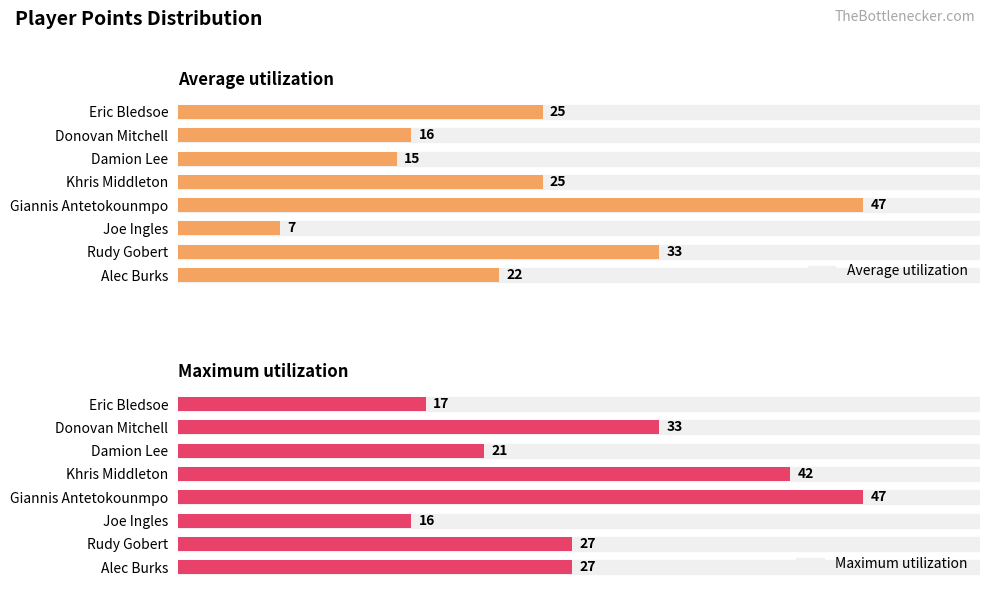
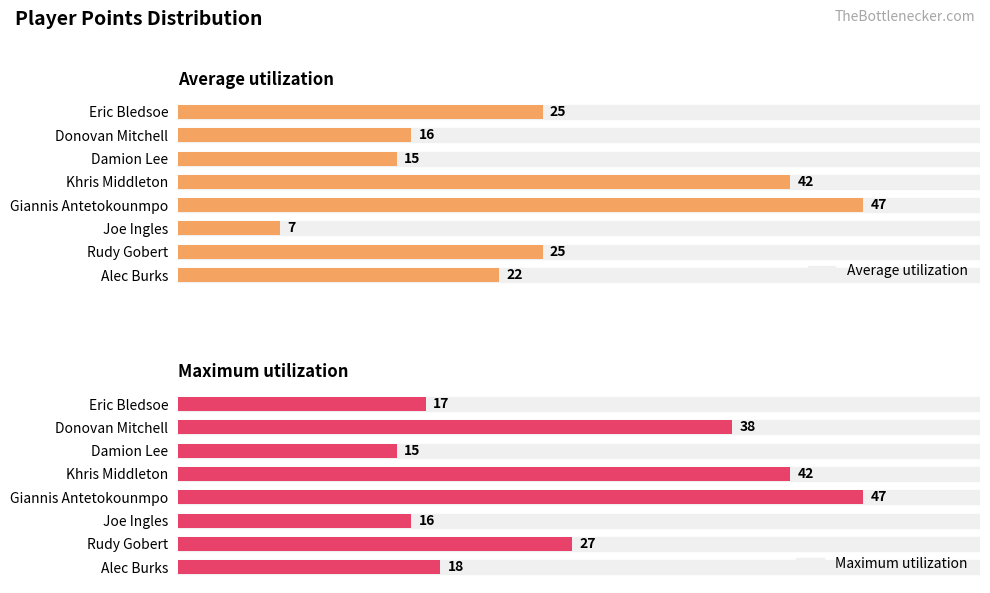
Average utilization, Khris Middleton: 25 -> 42
Average utilization, Rudy Gobert: 33 -> 25
Maximum utilization, Donovan Mitchell: 33 -> 38
Maximum utilization, Damion Lee: 21 -> 15
Maximum utilization, Alec Burks: 27 -> 18
